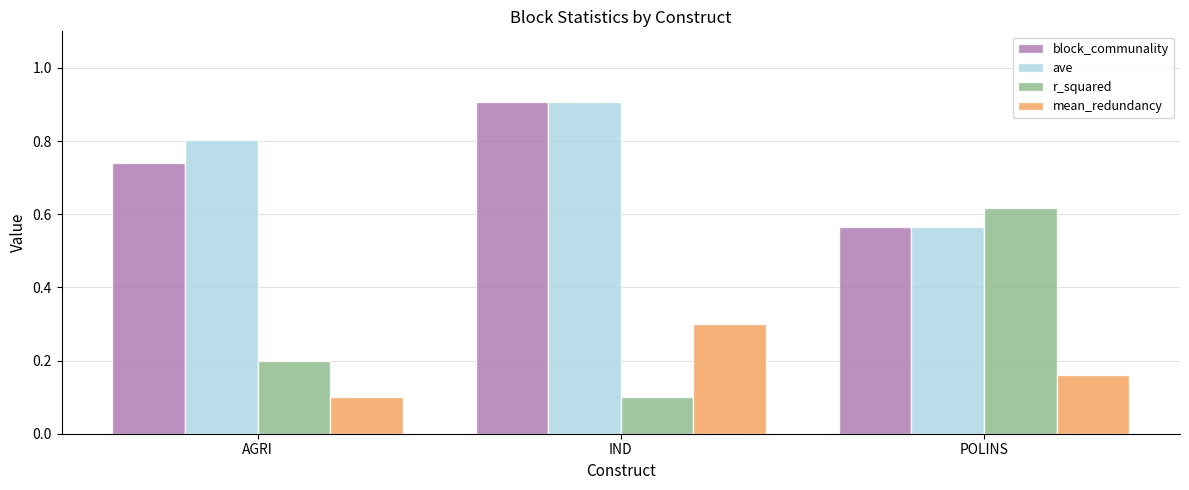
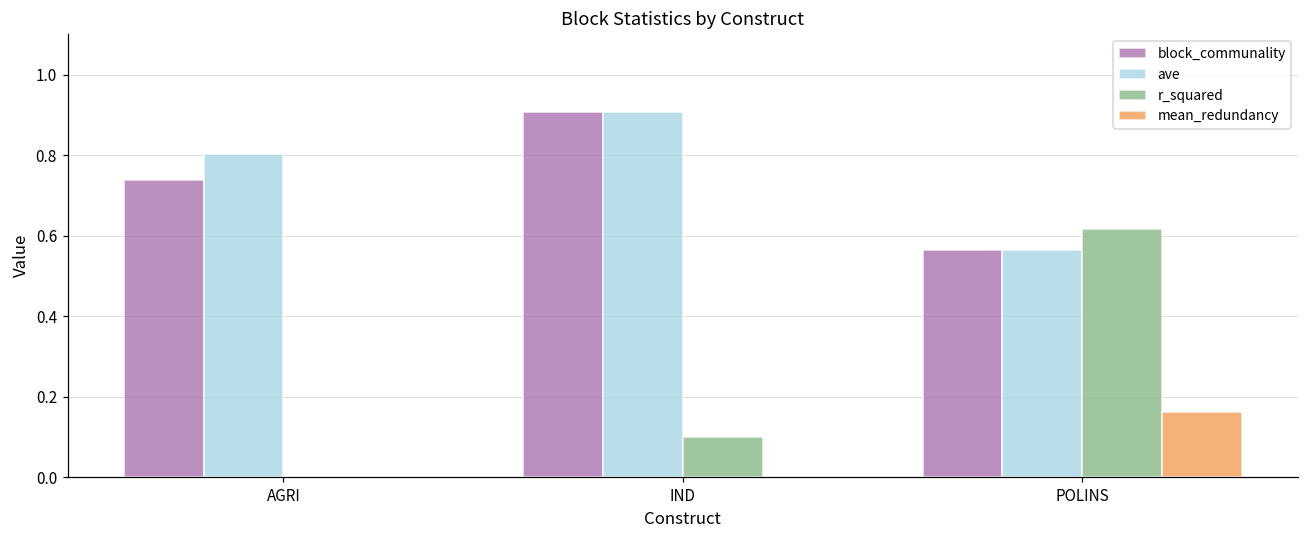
r_squared, AGRI: 0.2 -> 0.0
mean_redundancy, AGRI: 0.1 -> 0.0
mean_redundancy, IND: 0.3 -> 0.0
